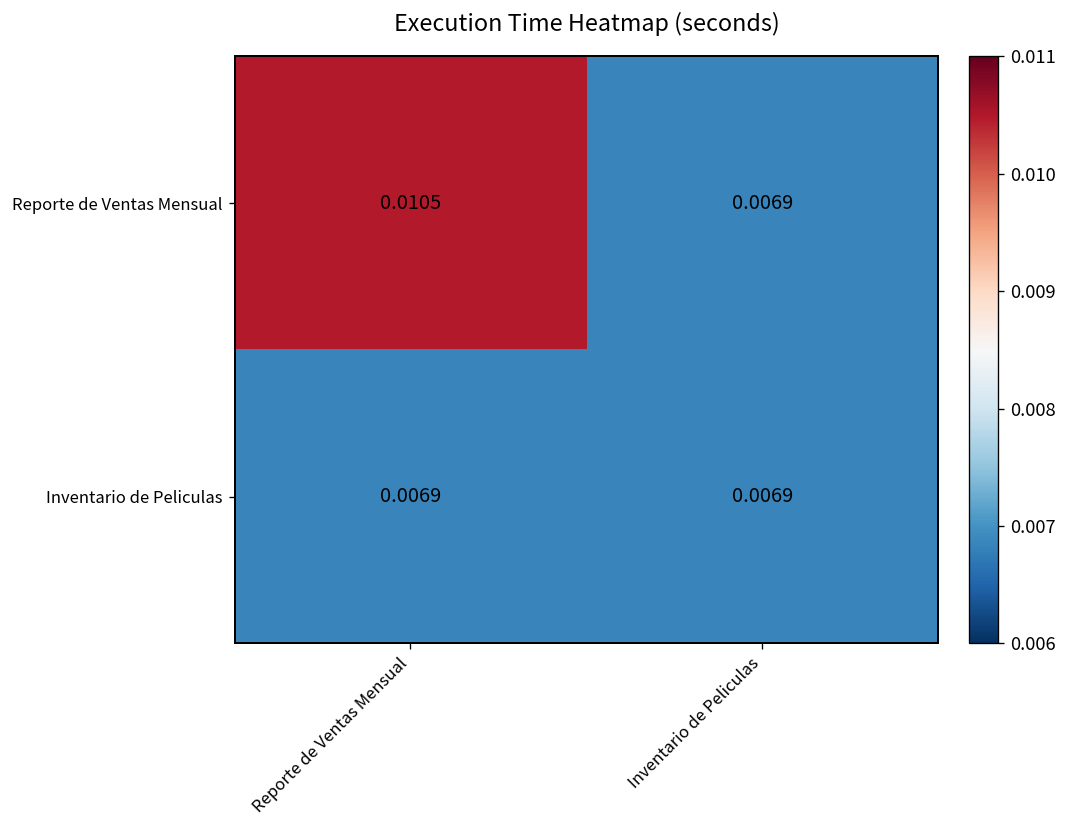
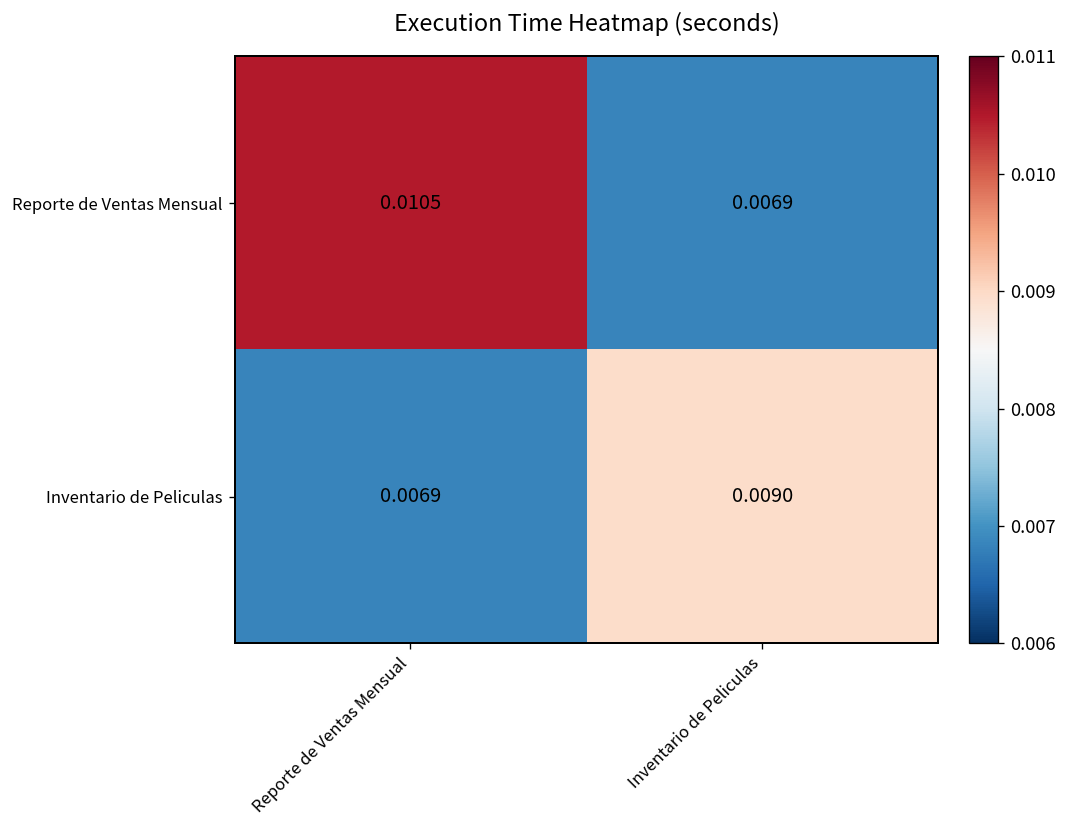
Inventario de Peliculas, Inventario de Peliculas: 0.0069 -> 0.0090
